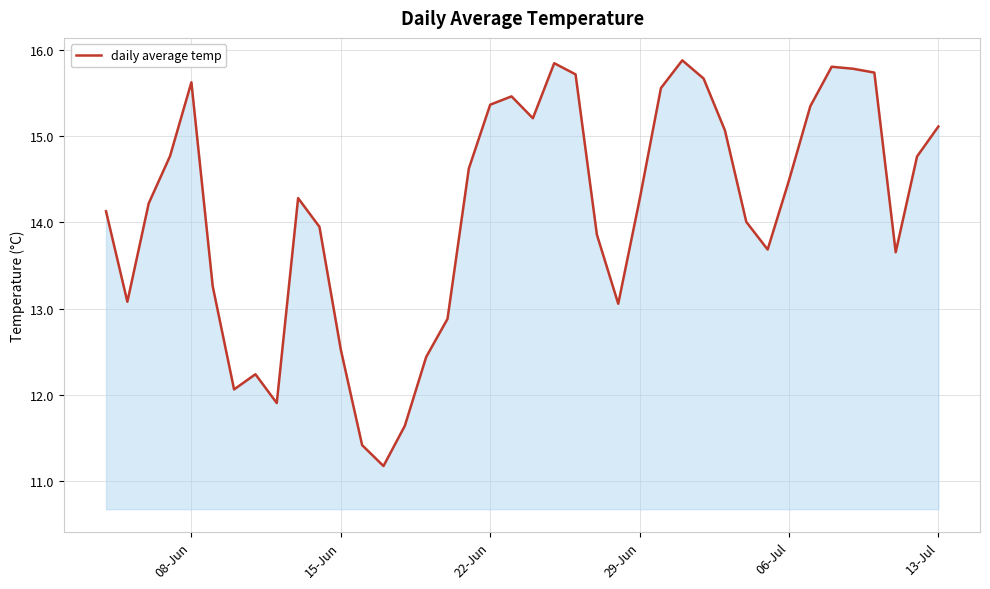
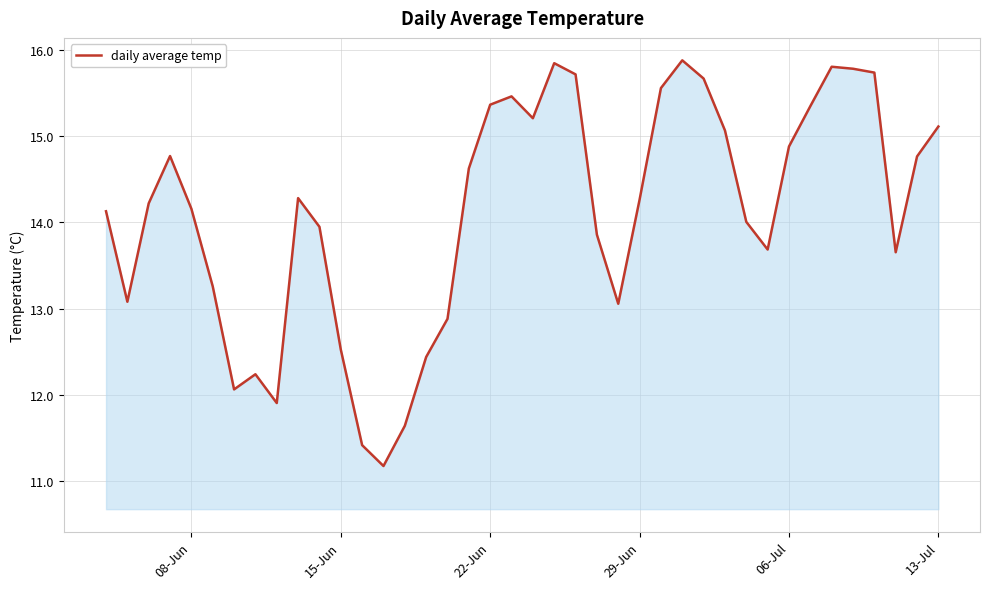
08-Jun: 15.6 -> 14.2
06-Jul: 14.5 -> 14.9
